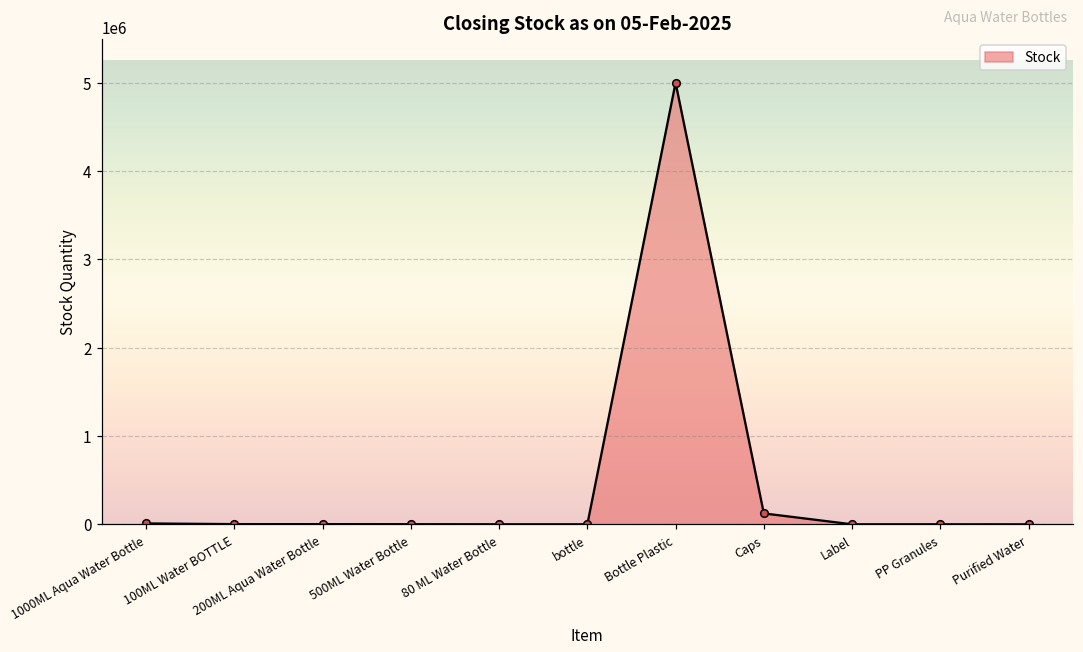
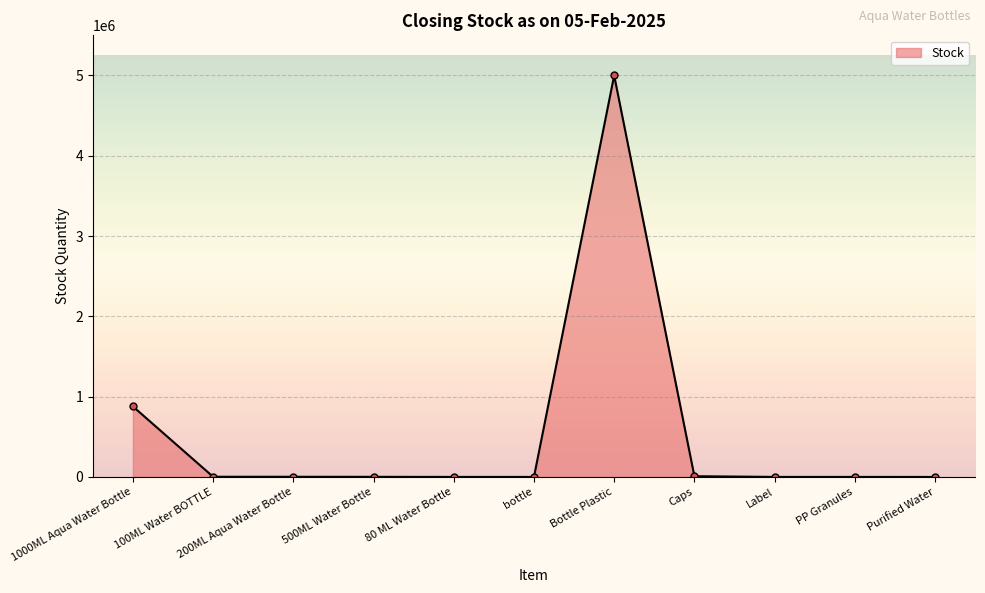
1000ML Aqua Water Bottle: 0 -> 900000
Caps: 100000 -> 0
